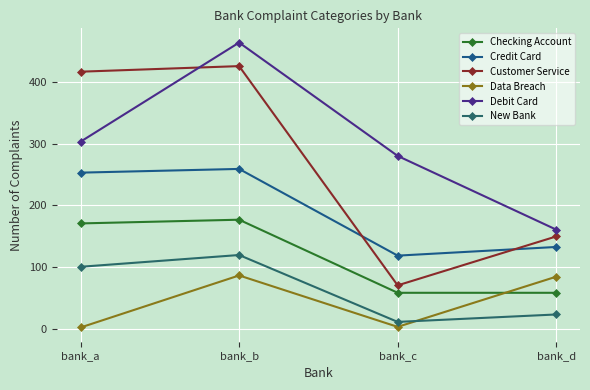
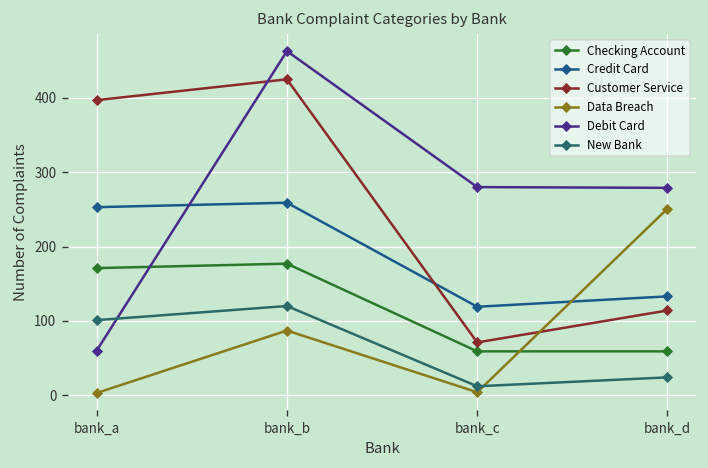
Customer Service, bank_a: 420 -> 400
Debit Card, bank_a: 300 -> 60
Customer Service, bank_d: 150 -> 110
Data Breach, bank_d: 90 -> 250
Debit Card, bank_d: 160 -> 280
